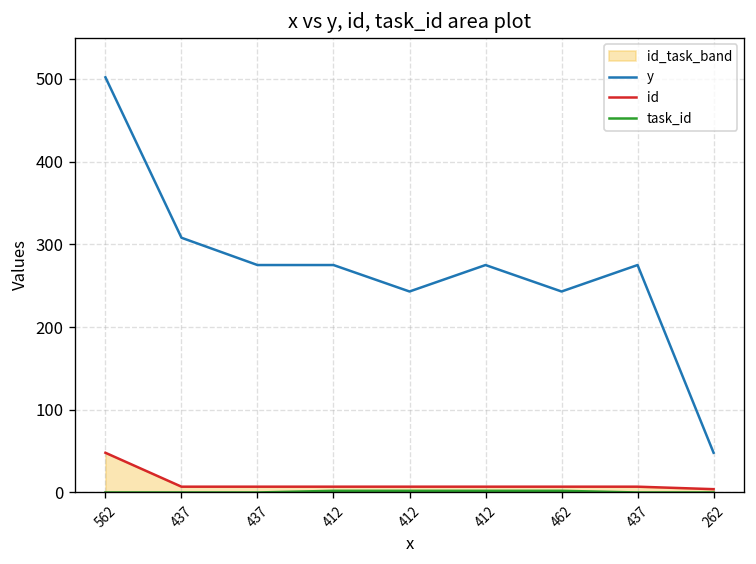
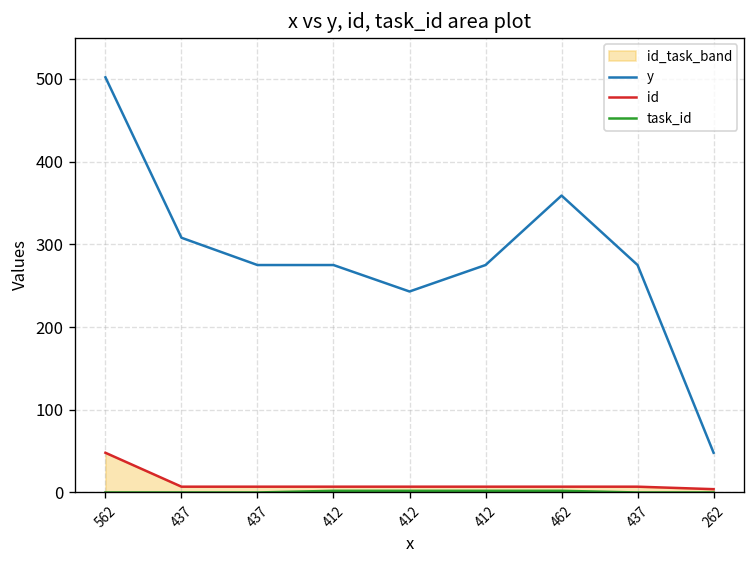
y, 462: 240 -> 360
